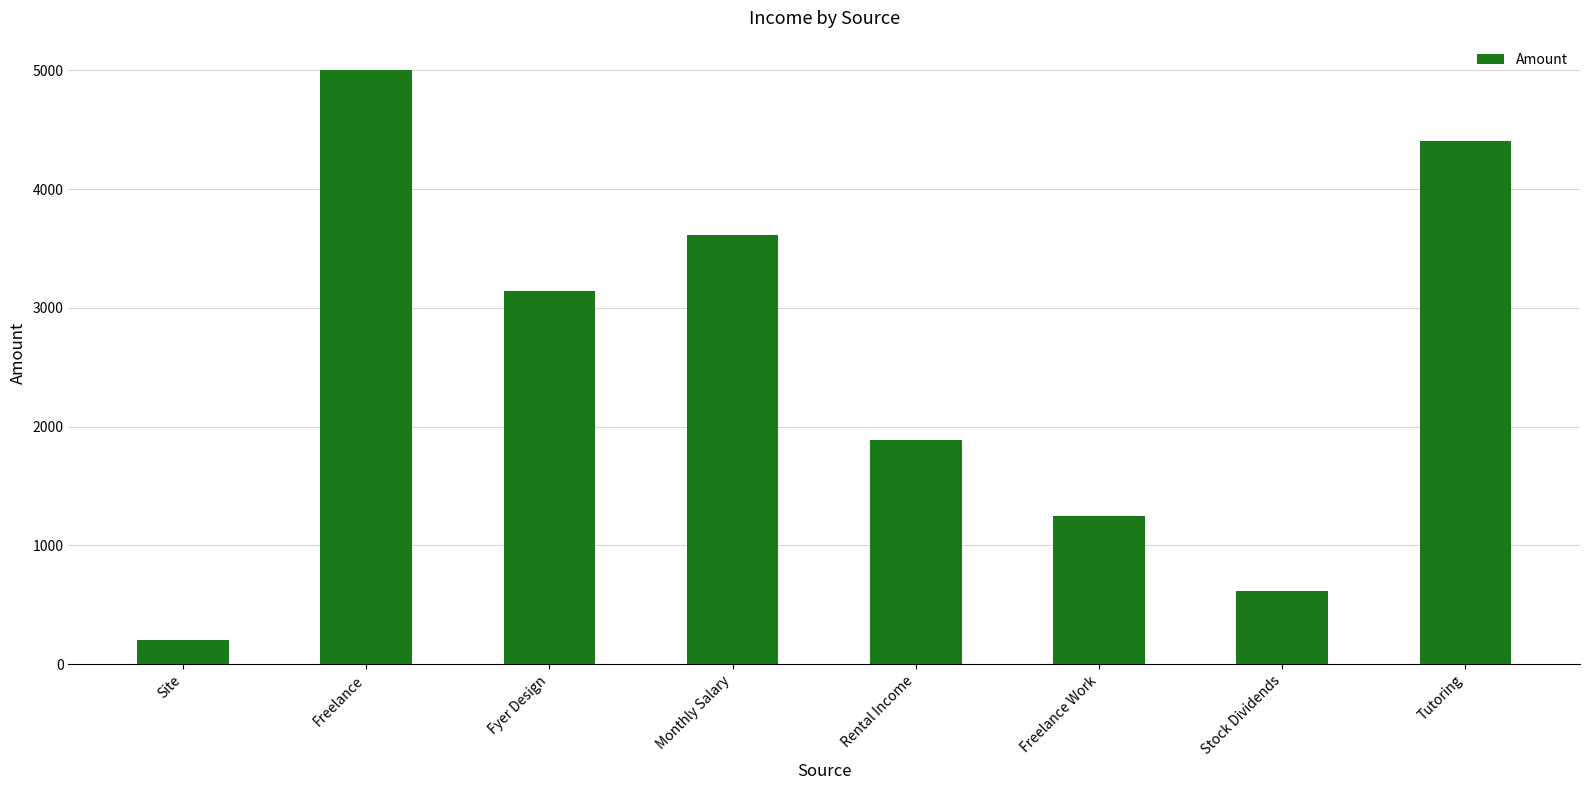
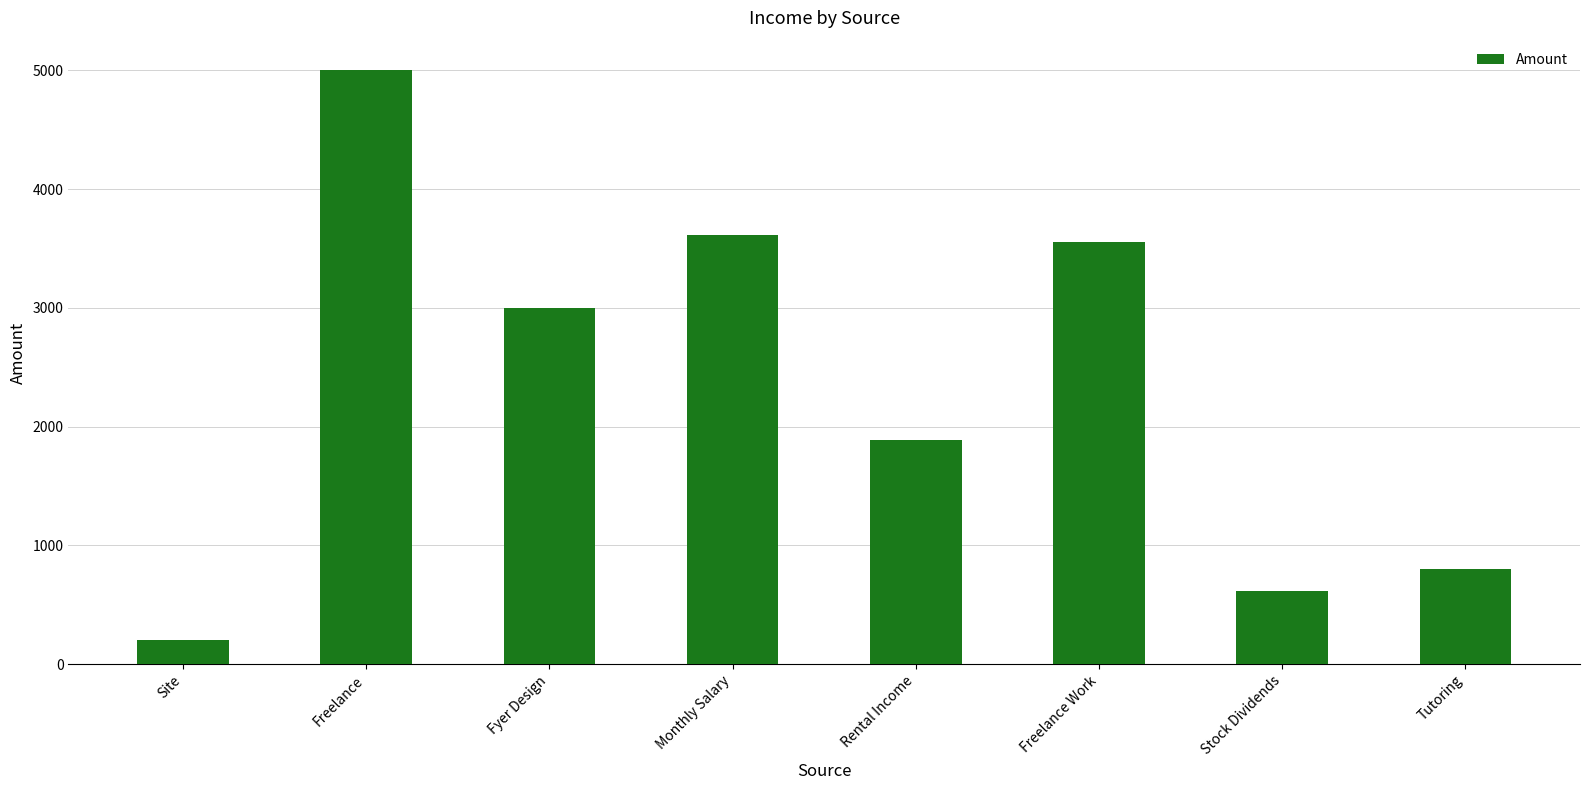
Fyer Design: 3140 -> 3000
Freelance Work: 1250 -> 3550
Tutoring: 4400 -> 800
